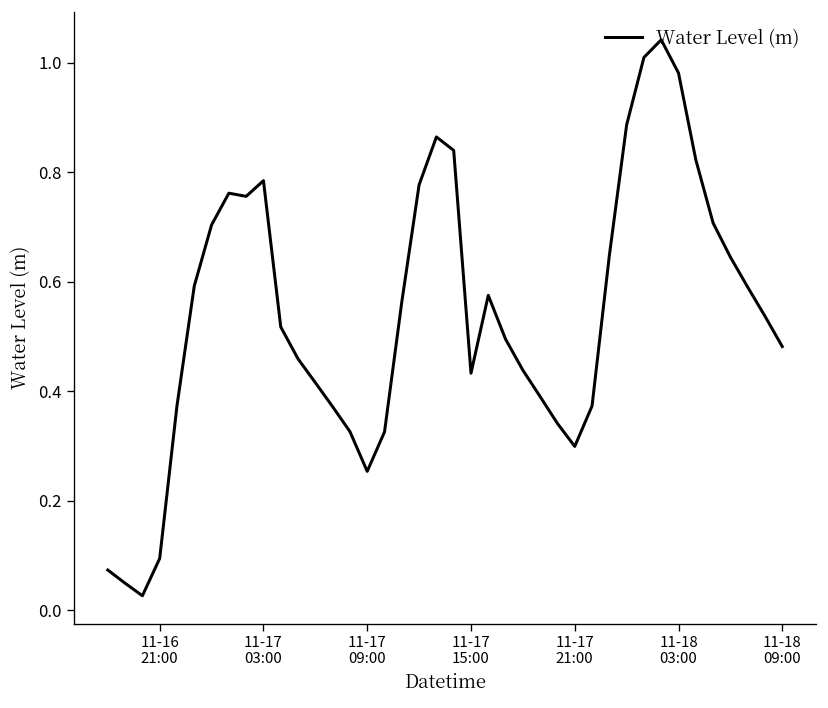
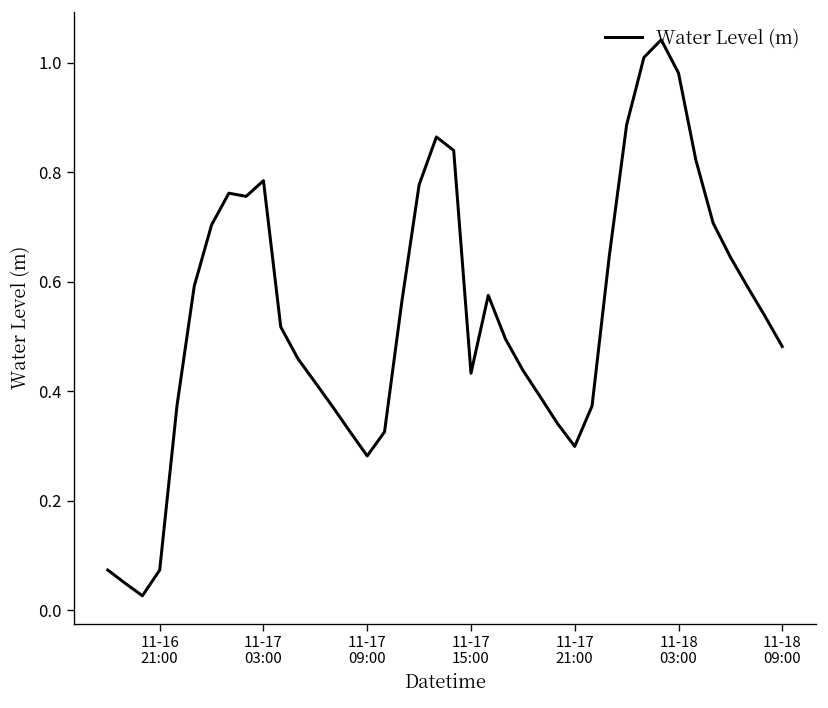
11-16 21:00: 0.09 -> 0.07
11-17 09:00: 0.25 -> 0.28
